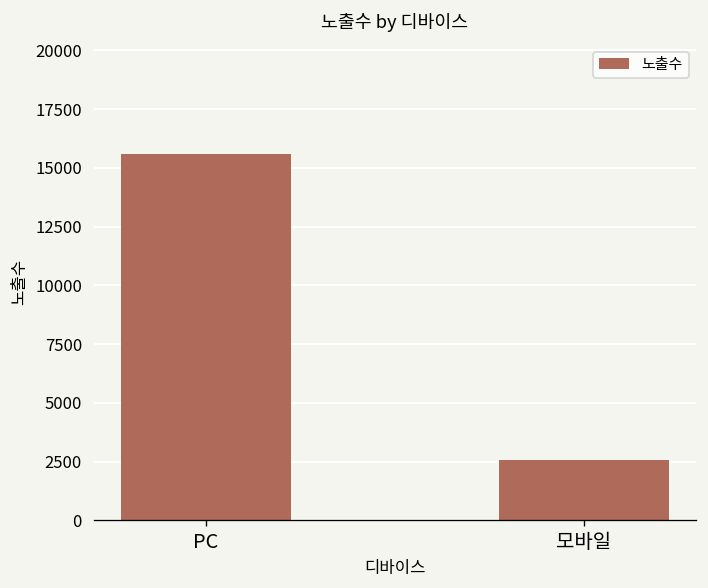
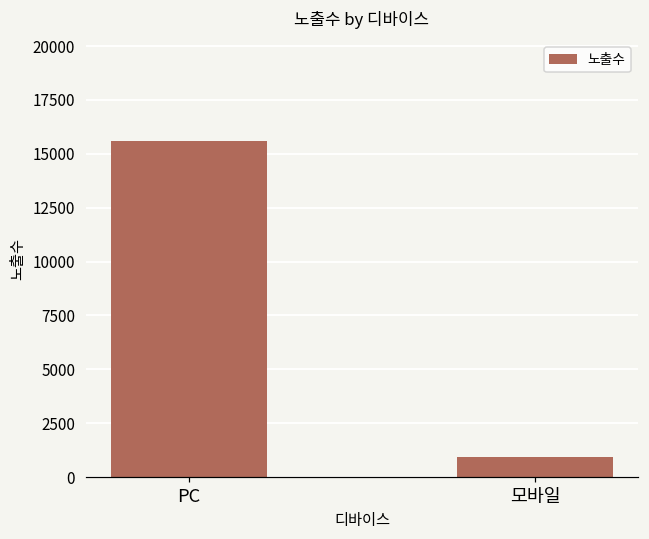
모바일: 2600 -> 900
